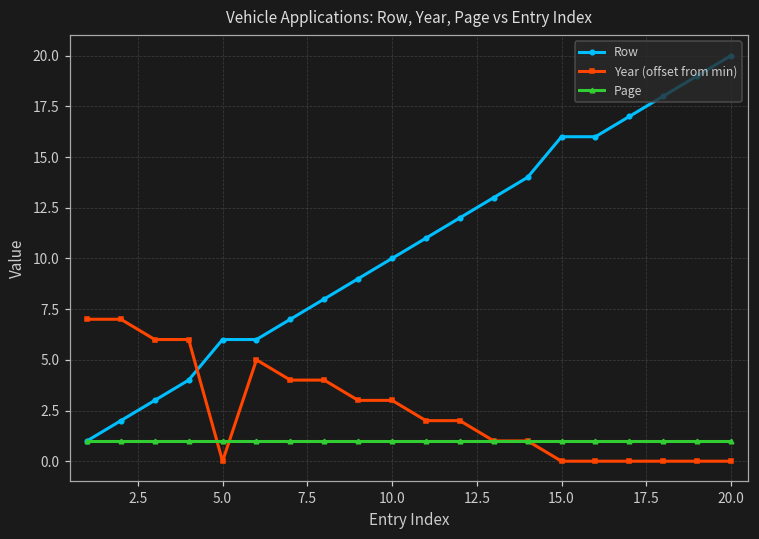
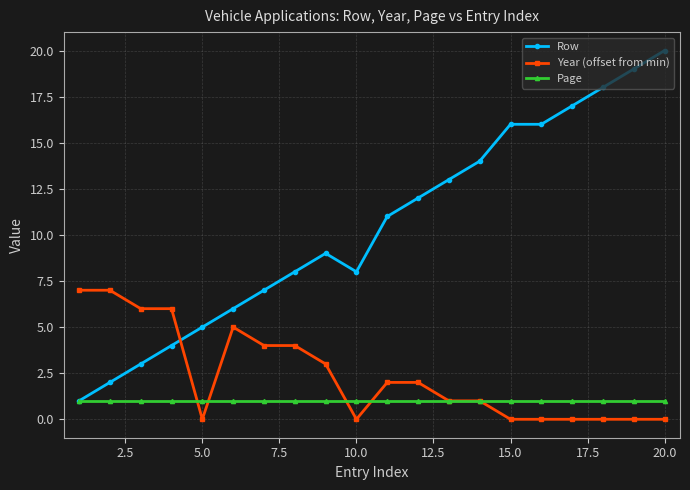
Row, 5.0: 6 -> 5
Row, 10.0: 10 -> 8
Year (offset from min), 10.0: 3.0 -> 0.0
